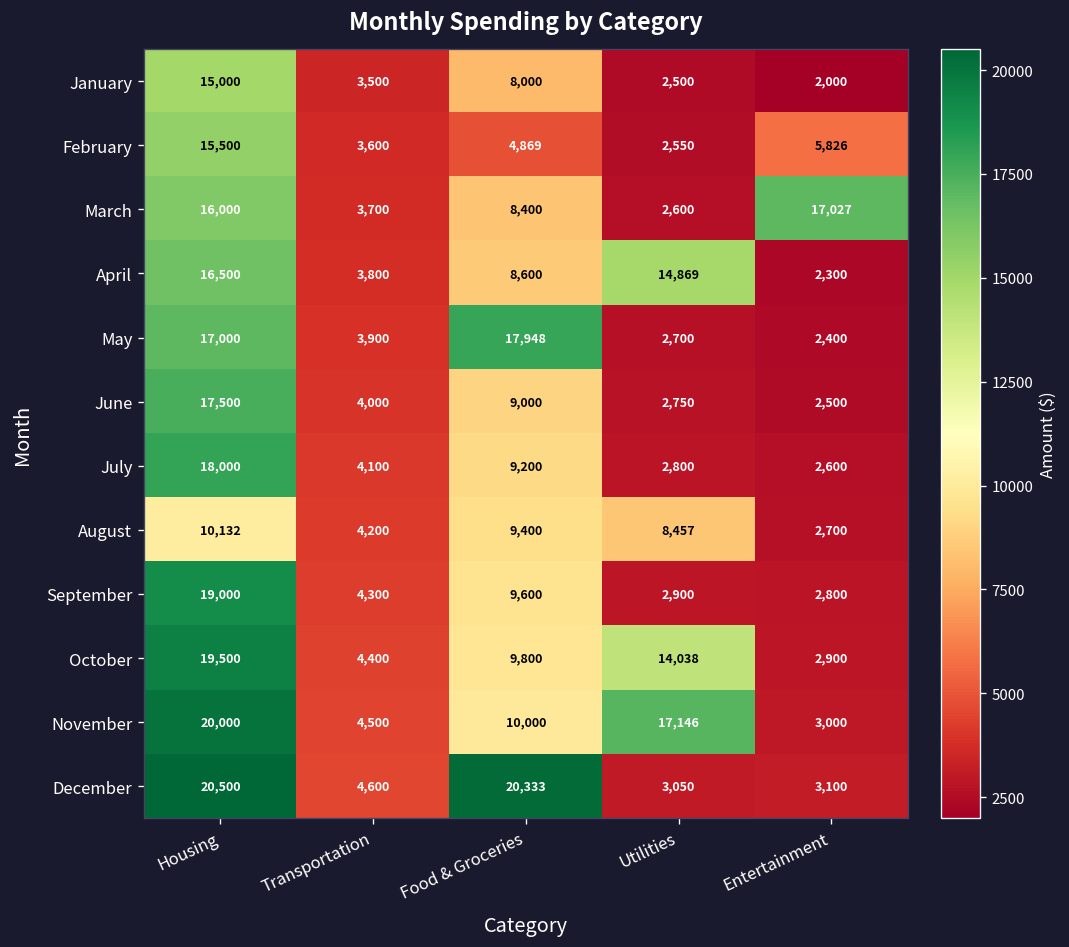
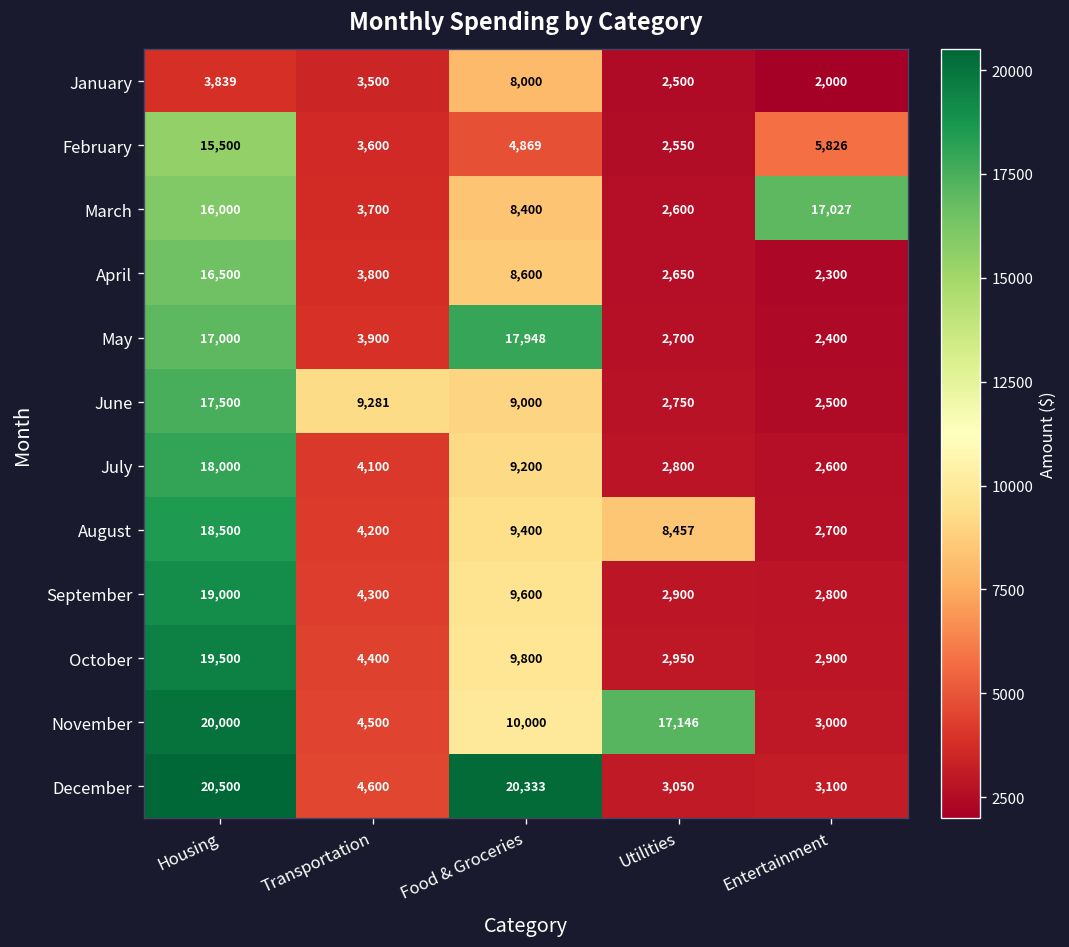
January, Housing: 15,000 -> 3,839
April, Utilities: 14,869 -> 2,650
June, Transportation: 4,000 -> 9,281
August, Housing: 10,132 -> 18,500
October, Utilities: 14,038 -> 2,950
